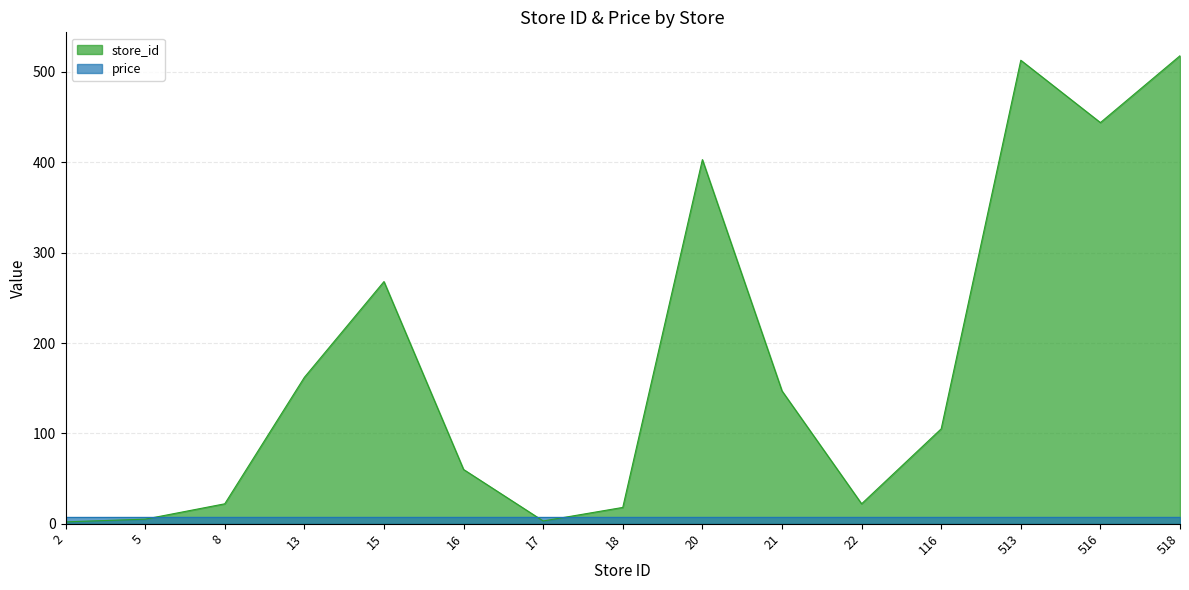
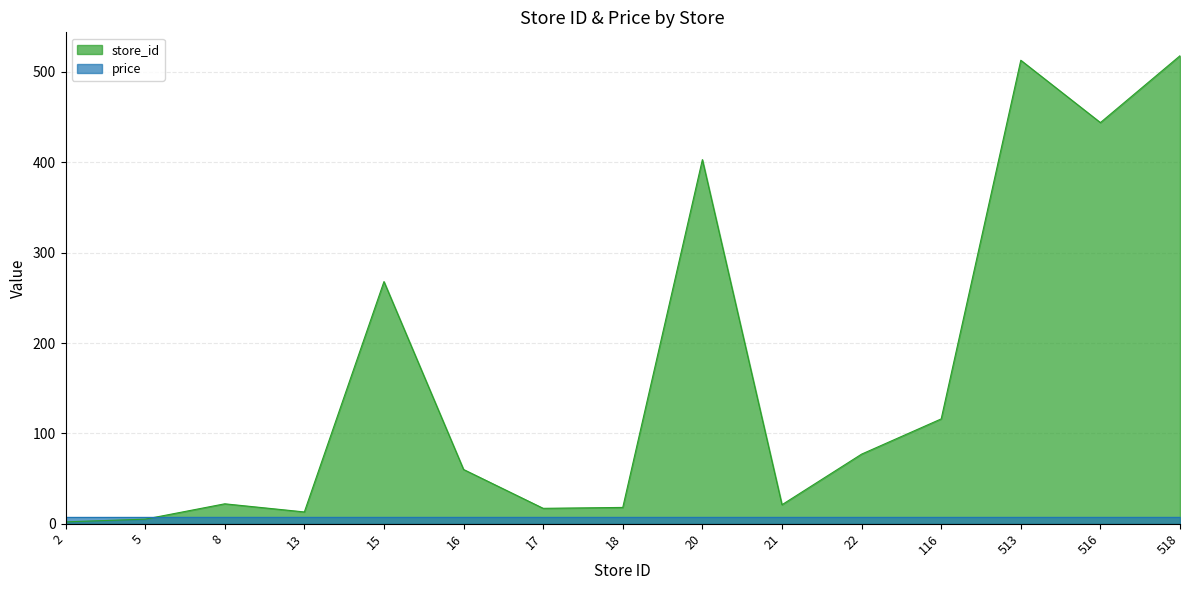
store_id, 13: 160 -> 10
store_id, 17: 0 -> 20
store_id, 21: 150 -> 20
store_id, 22: 20 -> 80
store_id, 116: 110 -> 120
